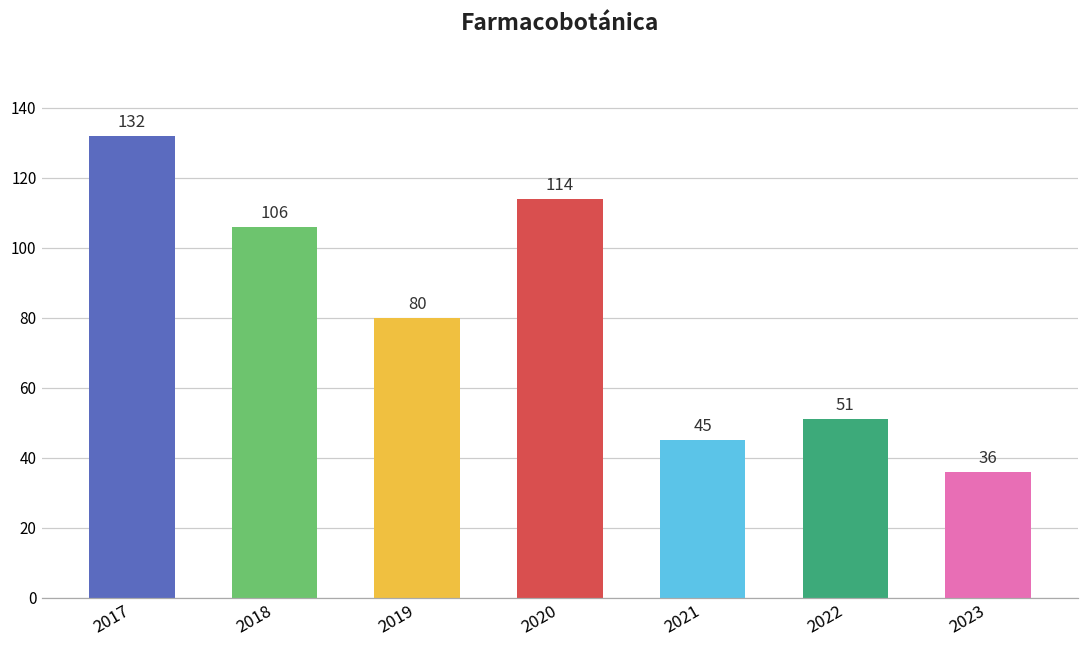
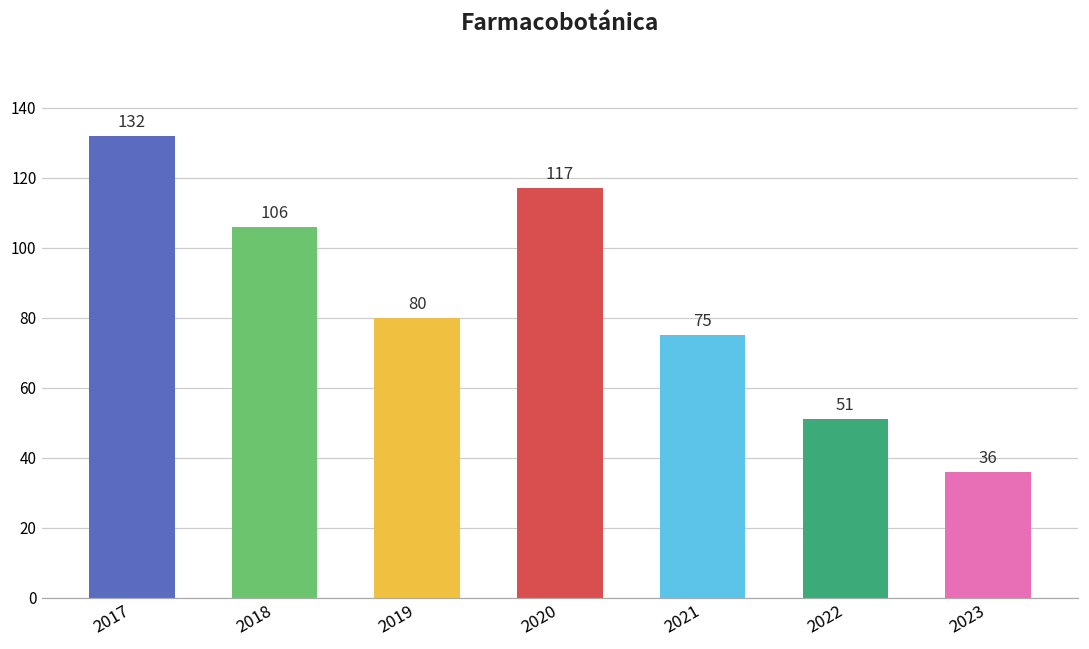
2020: 114 -> 117
2021: 45 -> 75
